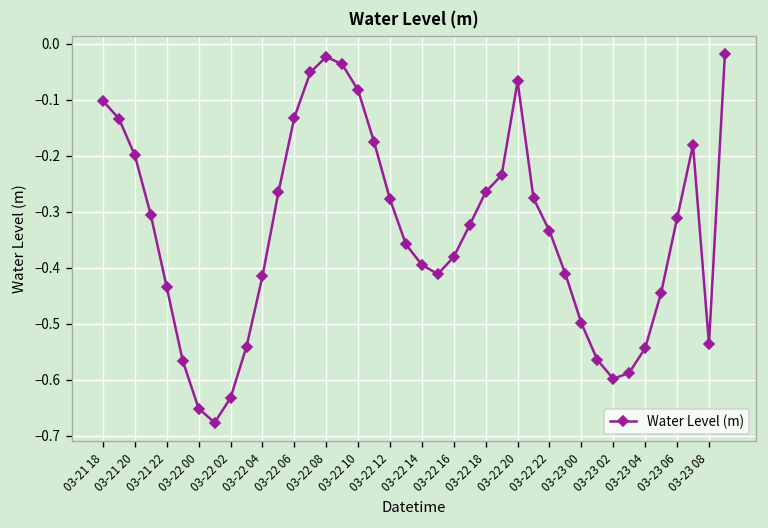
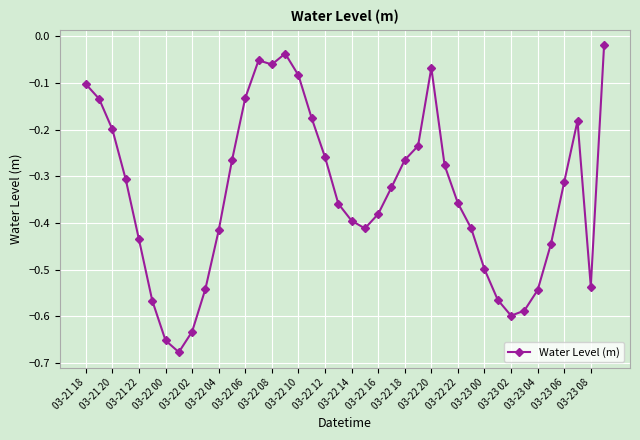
03-22 08: -0.02 -> -0.06
03-22 12: -0.28 -> -0.26
03-22 22: -0.33 -> -0.36
